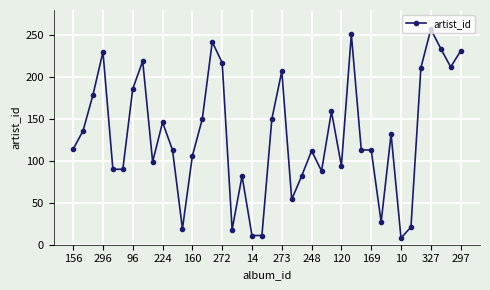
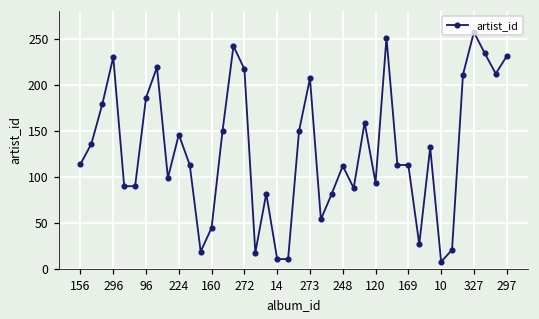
160: 110 -> 50
